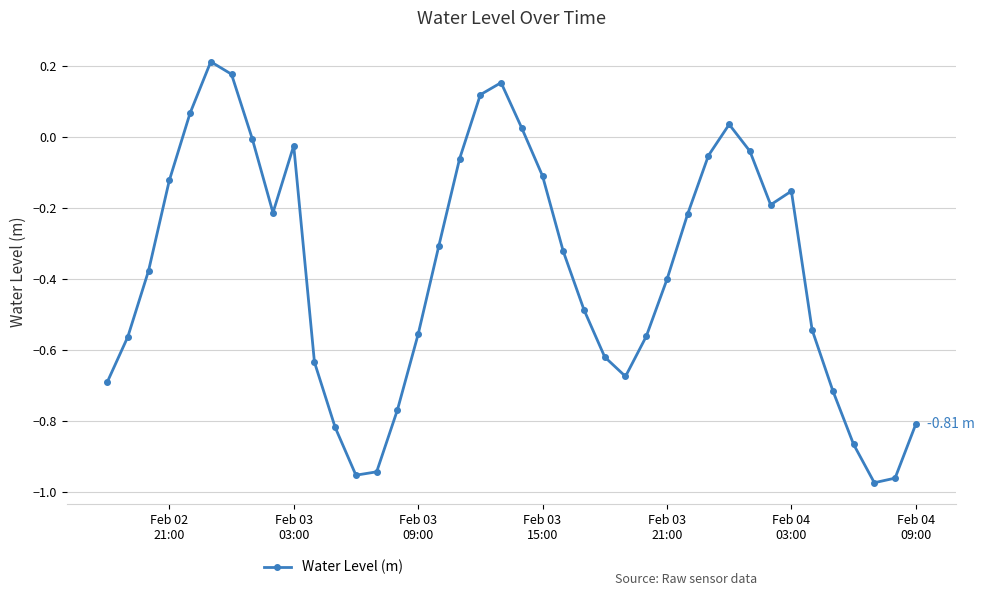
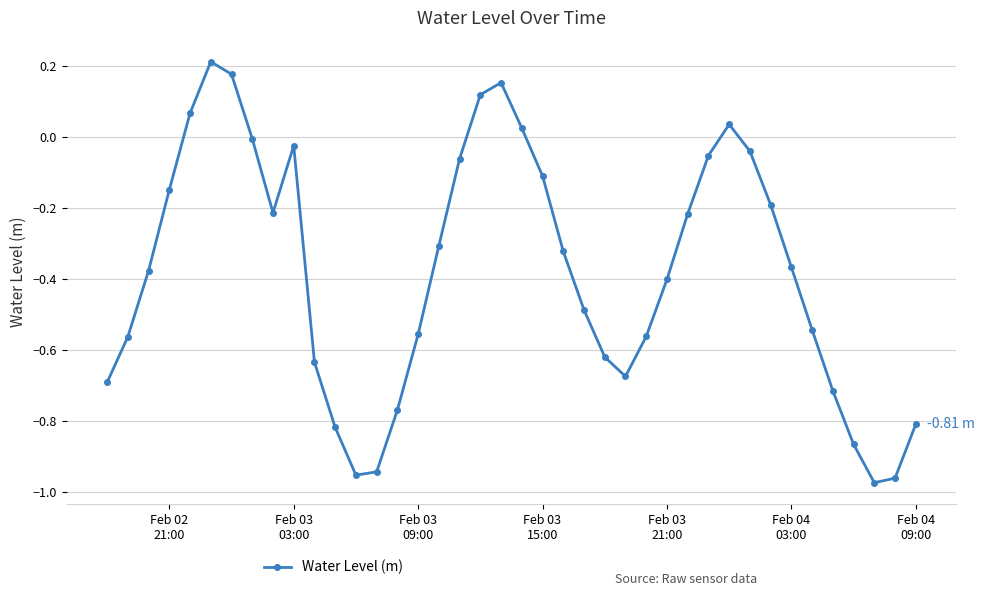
Feb 02 21:00: -0.12 -> -0.15
Feb 04 03:00: -0.15 -> -0.37
